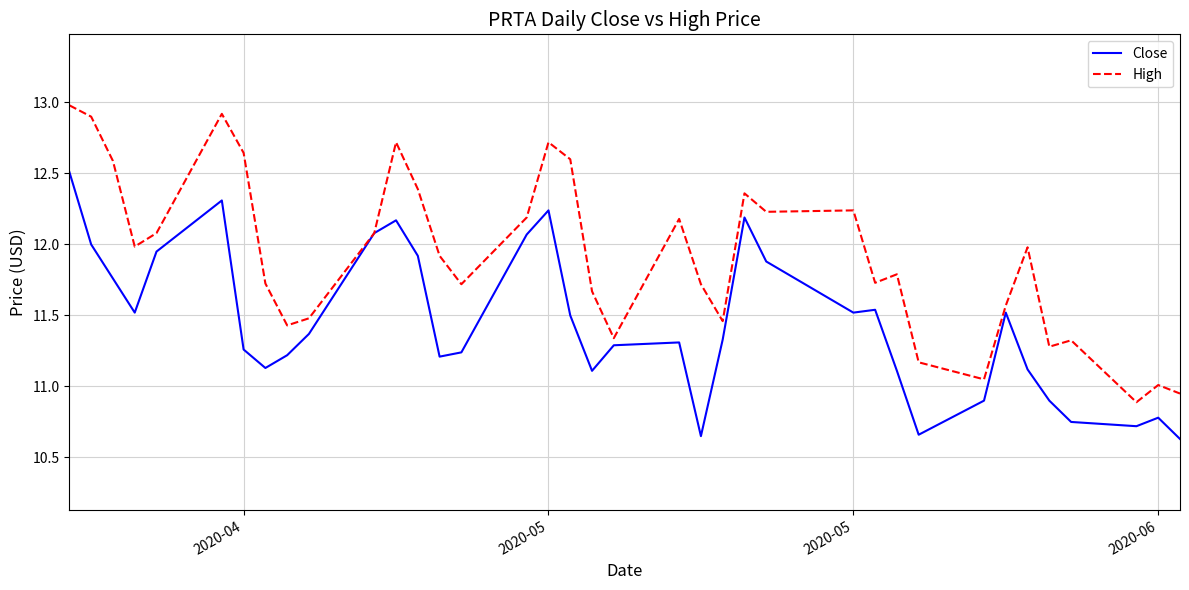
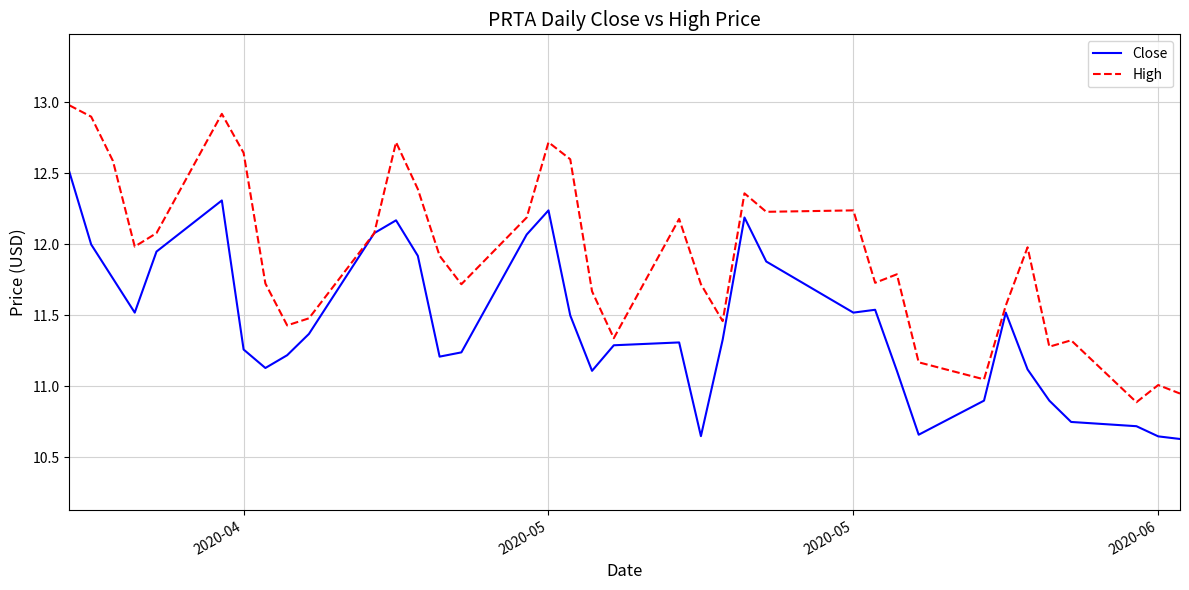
Close, 2020-06: 10.78 -> 10.65
